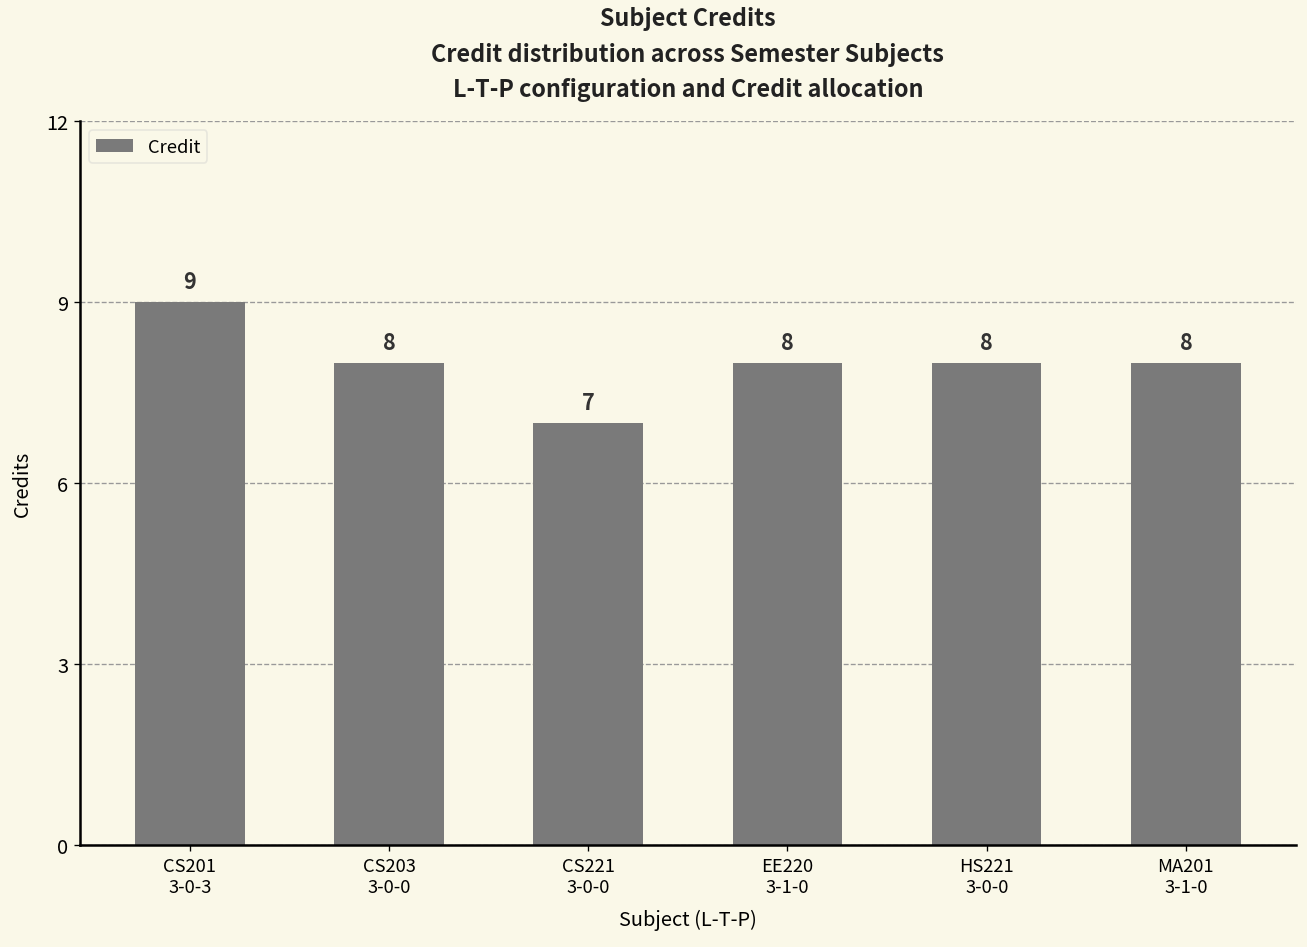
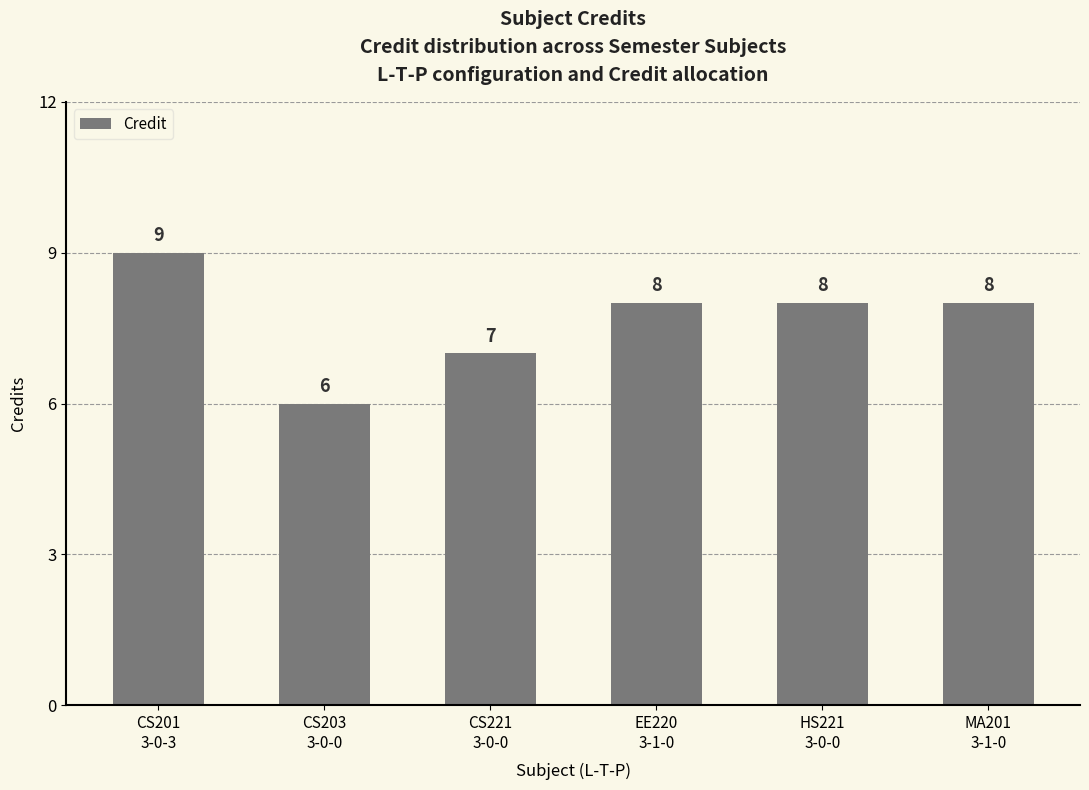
CS203 3-0-0: 8 -> 6
